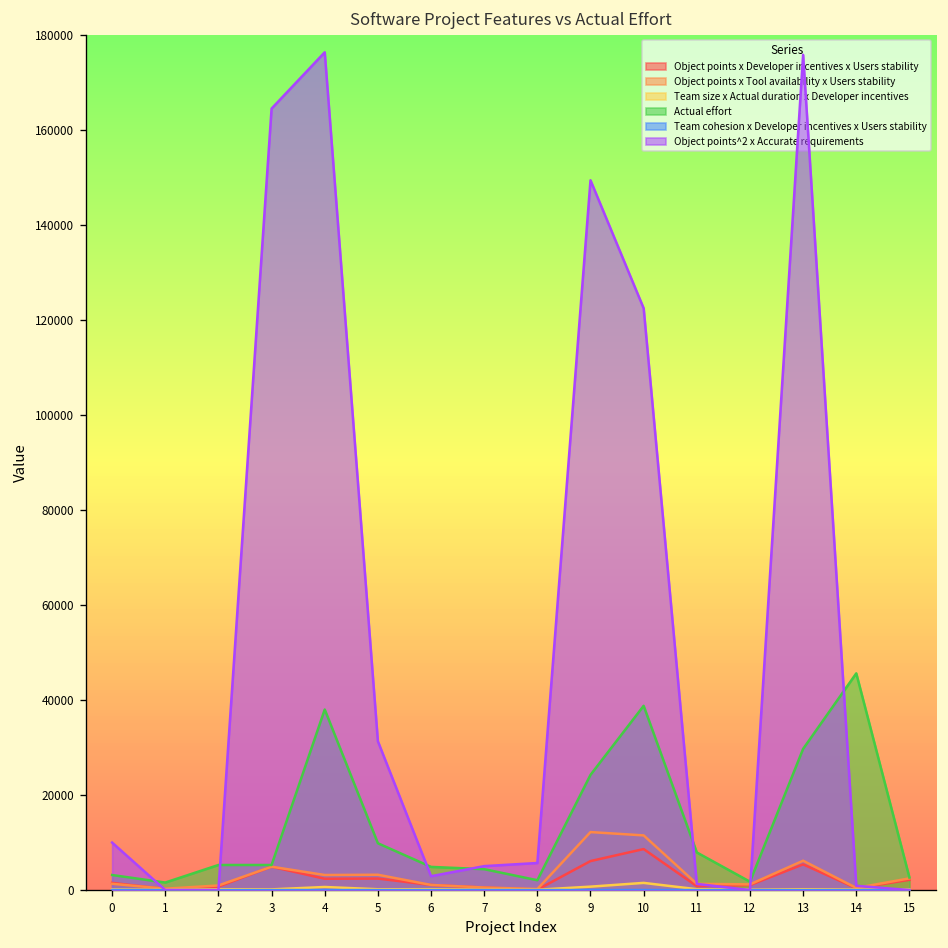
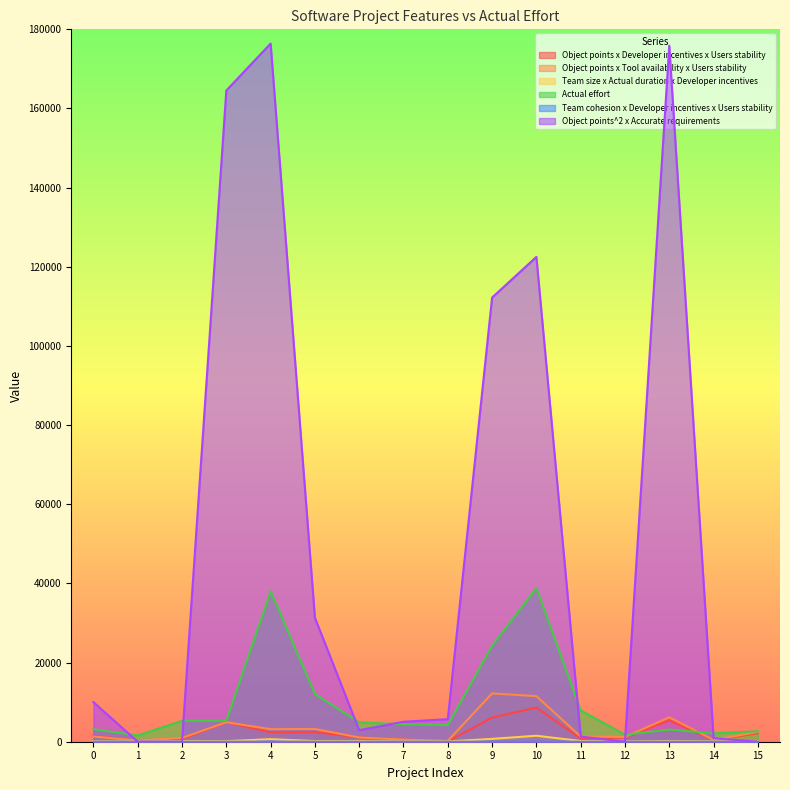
Actual effort, 5: 10000 -> 12000
Actual effort, 8: 2000 -> 4000
Object points^2 x Accurate requirements, 9: 149000 -> 112000
Actual effort, 13: 30000 -> 3000
Actual effort, 14: 46000 -> 2000
